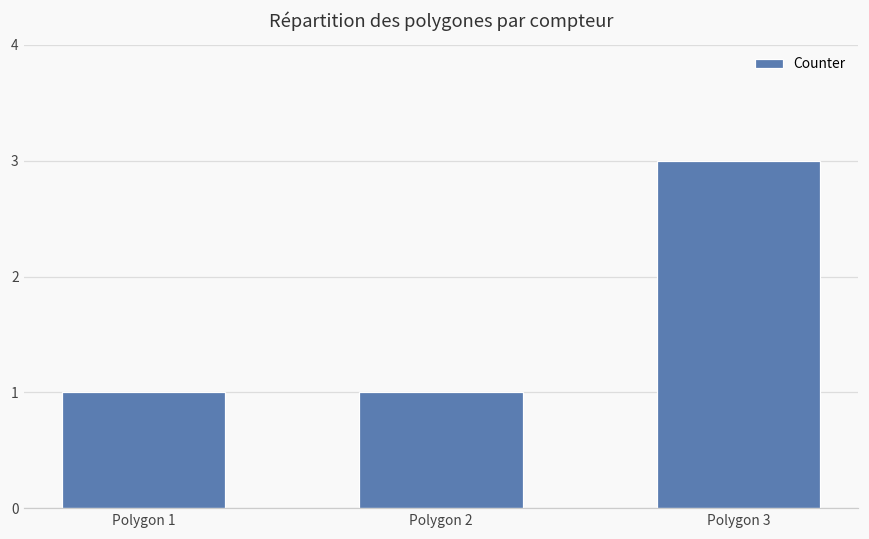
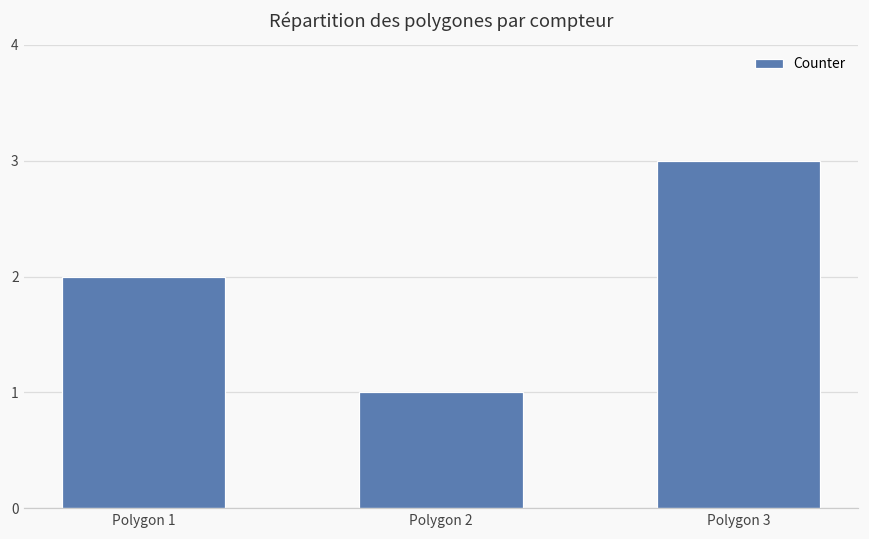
Polygon 1: 1 -> 2
